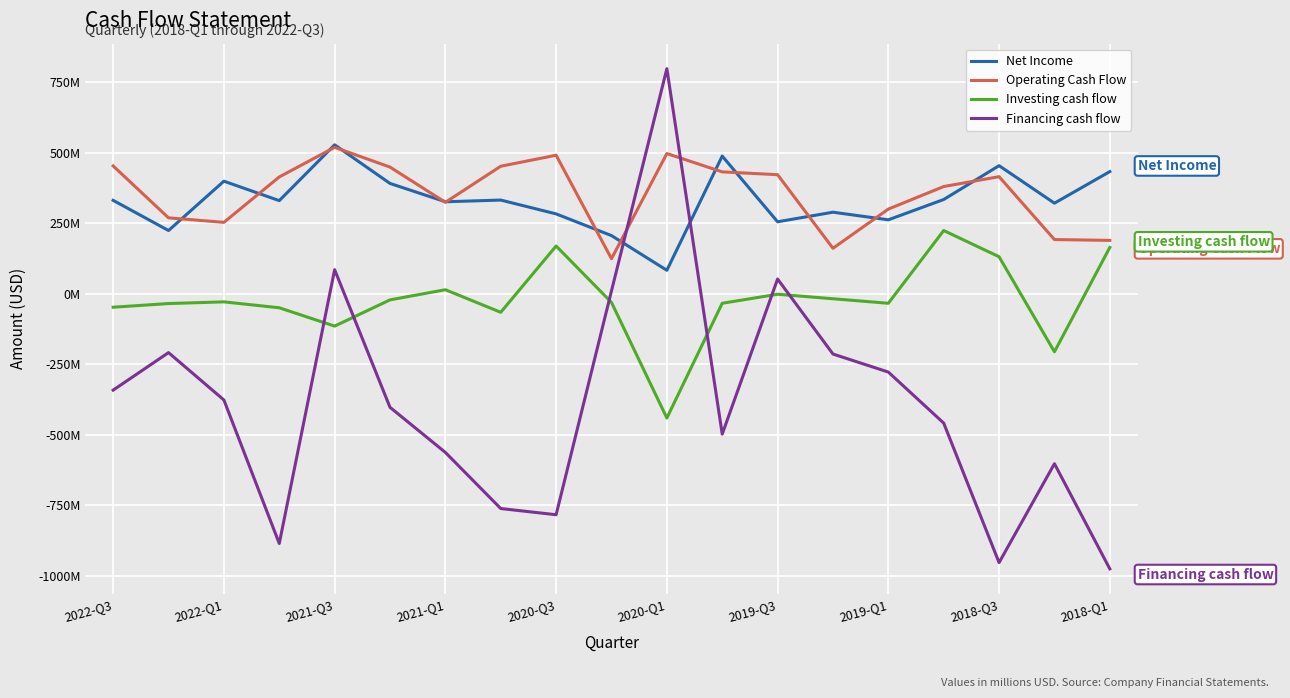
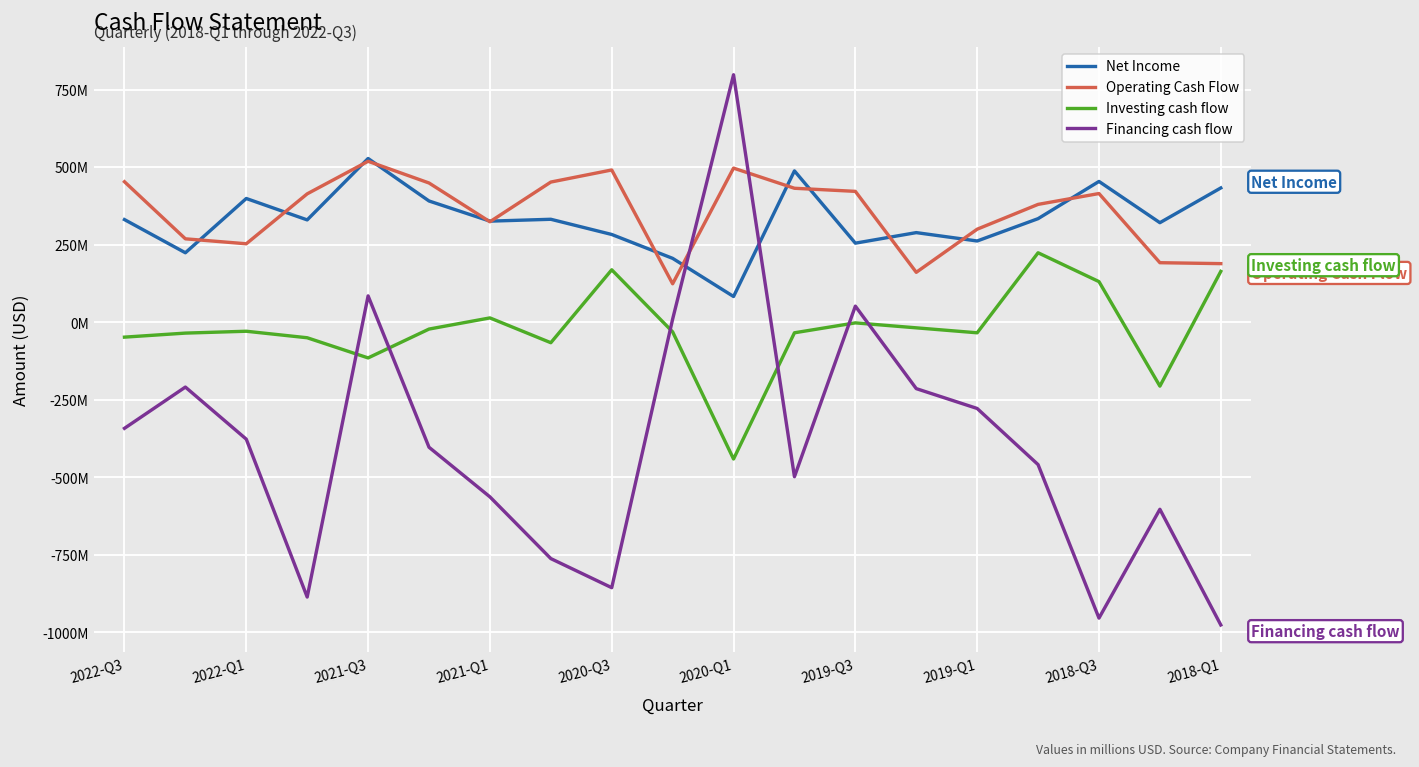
Financing cash flow, 2020-Q3: -780000000 -> -860000000
